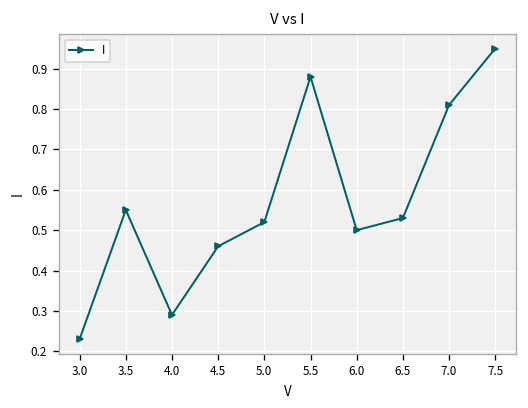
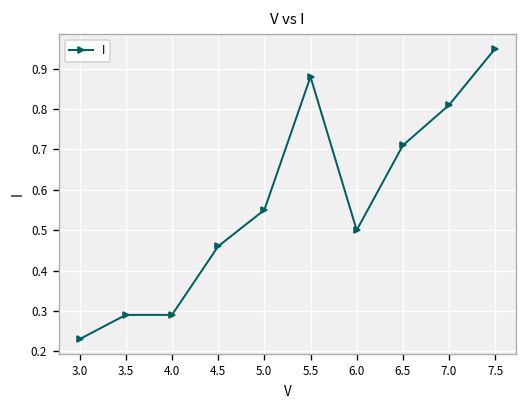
3.5: 0.55 -> 0.29
5.0: 0.52 -> 0.55
6.5: 0.53 -> 0.71
